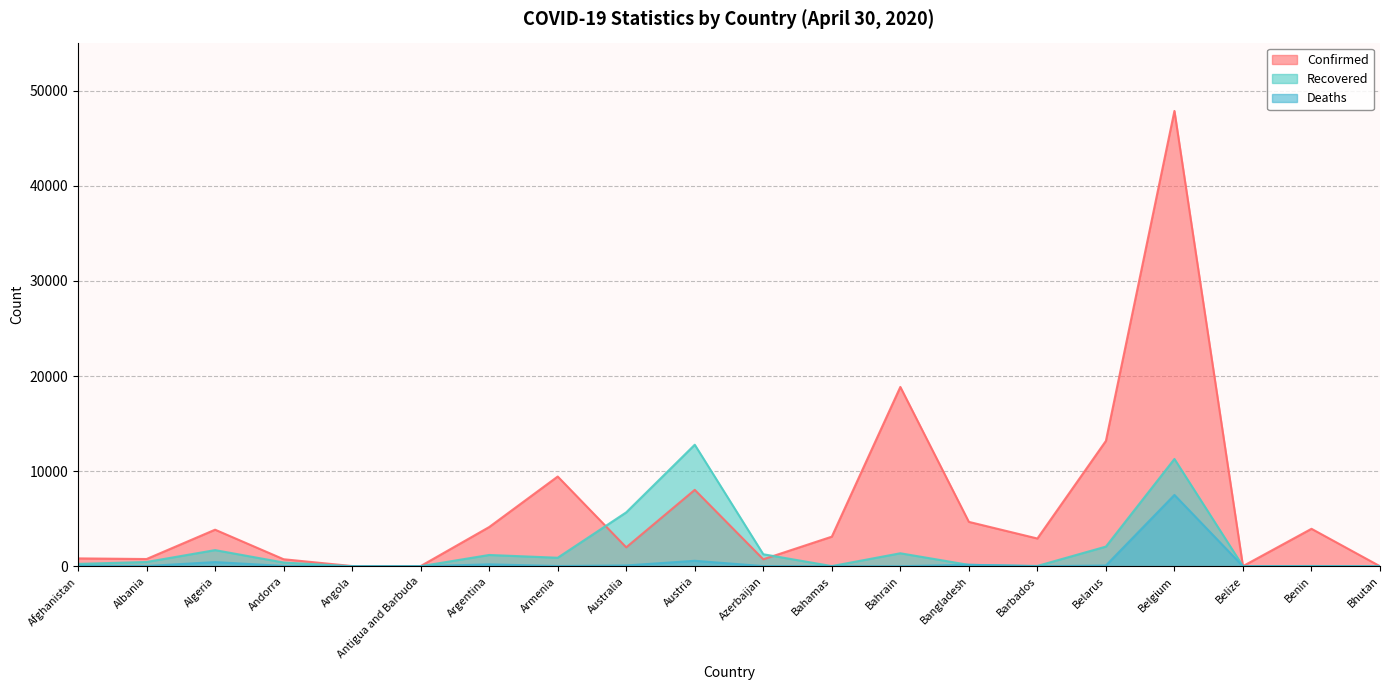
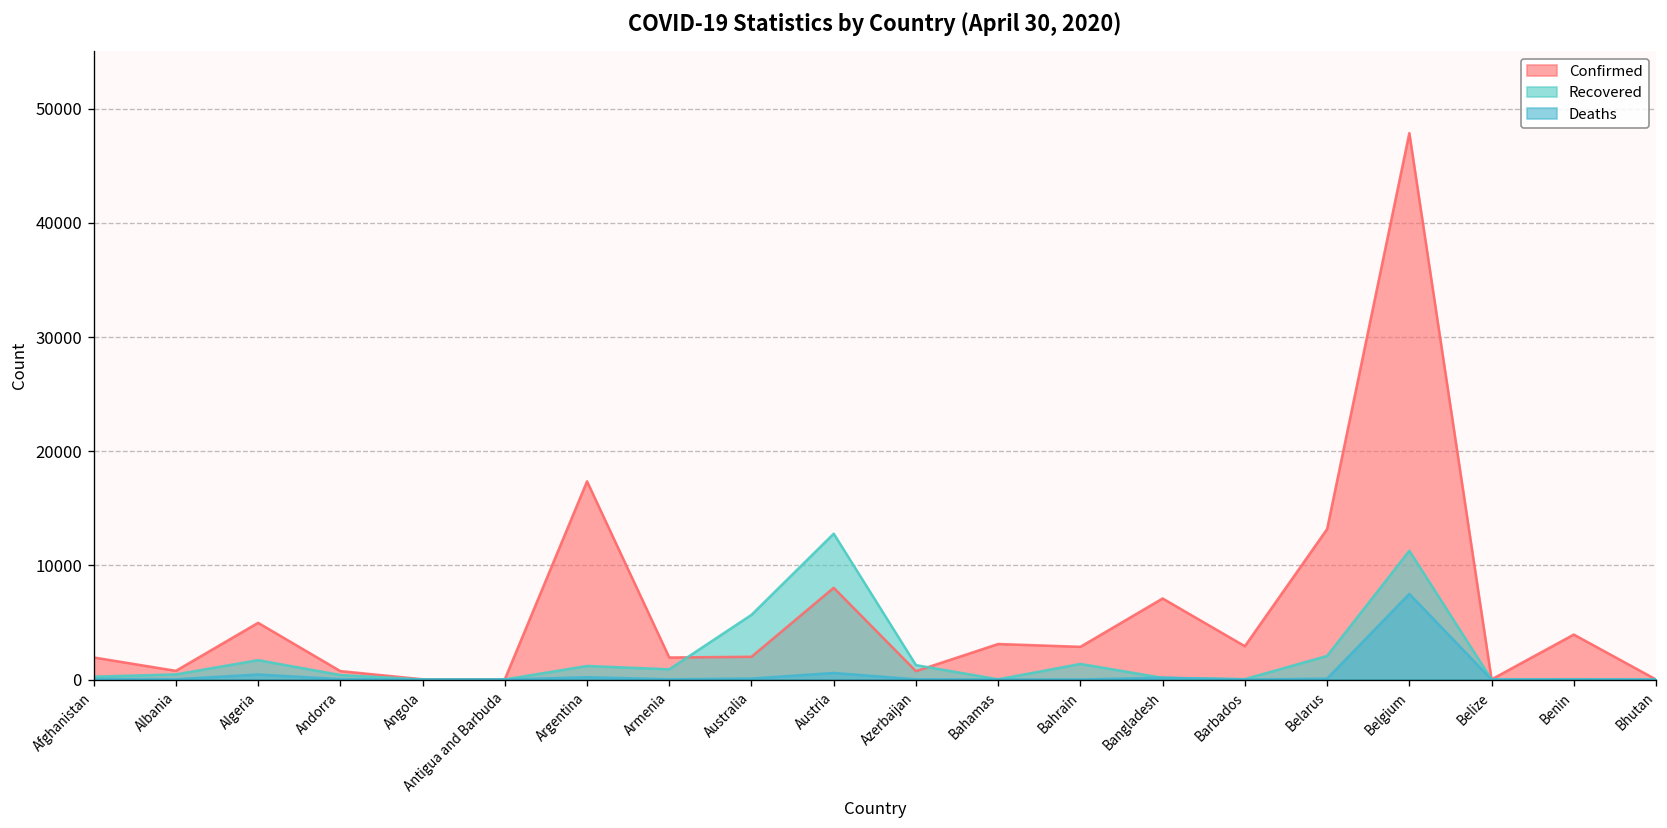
Confirmed, Afghanistan: 1000 -> 2000
Confirmed, Algeria: 4000 -> 5000
Confirmed, Argentina: 4000 -> 17000
Confirmed, Armenia: 9000 -> 2000
Confirmed, Bahrain: 19000 -> 3000
Confirmed, Bangladesh: 5000 -> 7000
